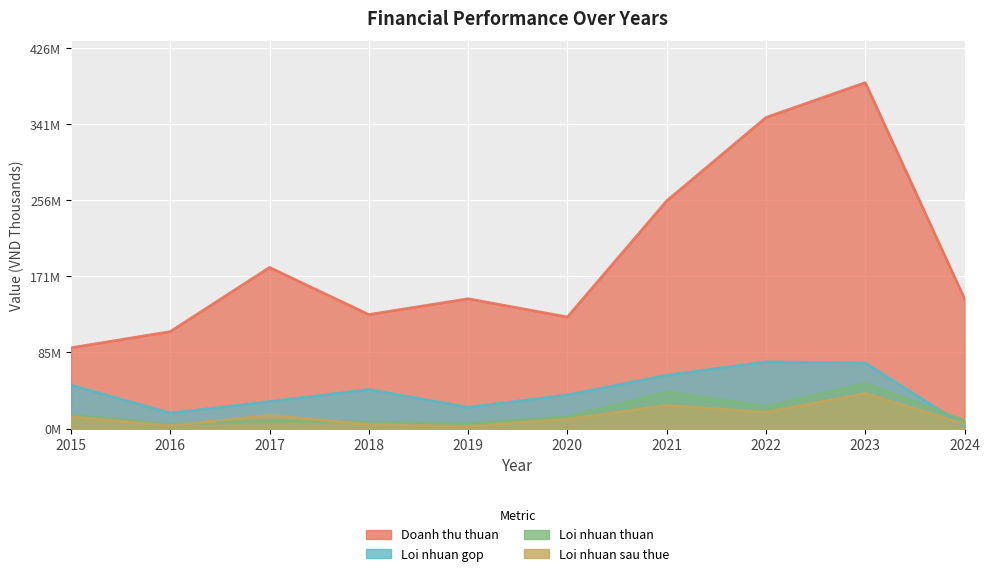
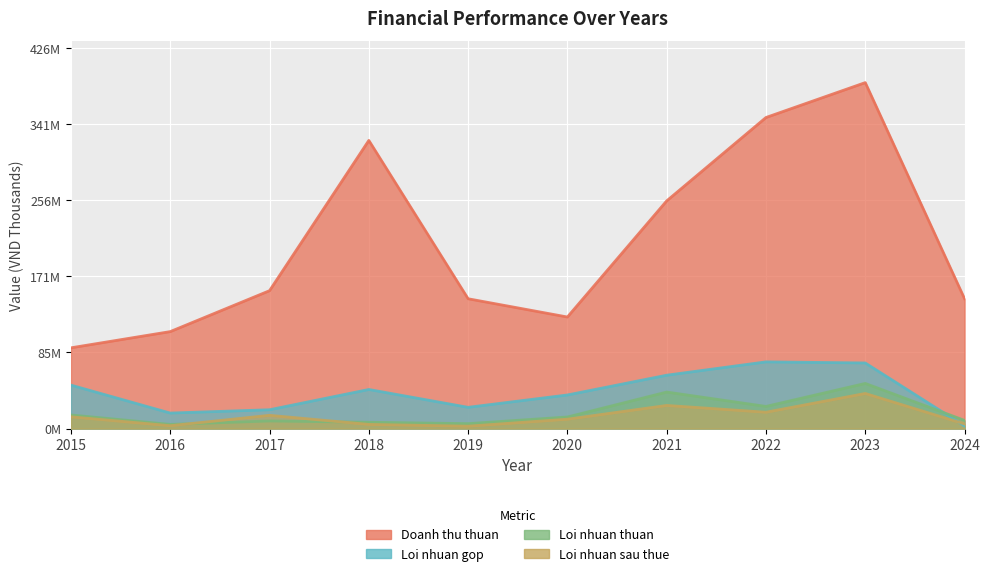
Doanh thu thuan, 2017: 180000000 -> 150000000
Loi nhuan gop, 2017: 30000000 -> 20000000
Doanh thu thuan, 2018: 130000000 -> 320000000
